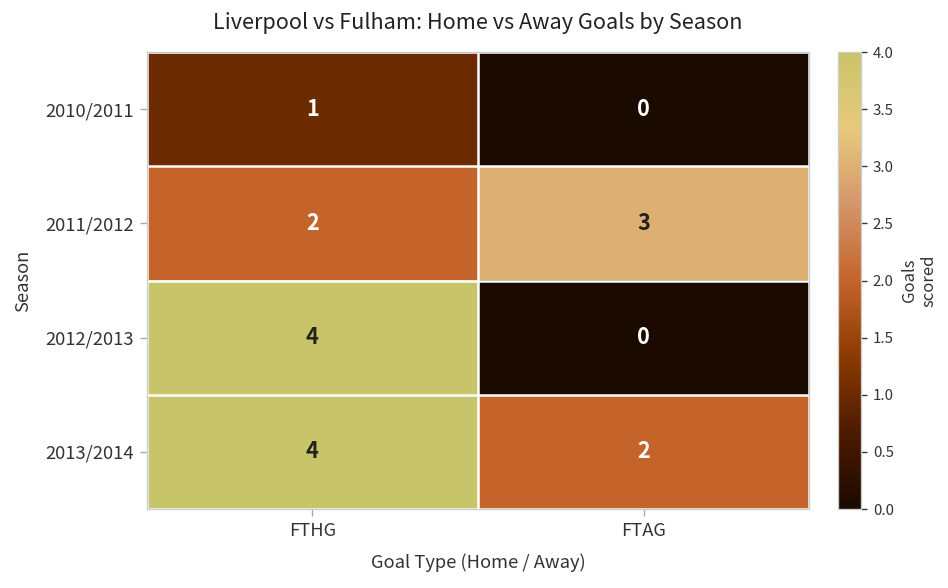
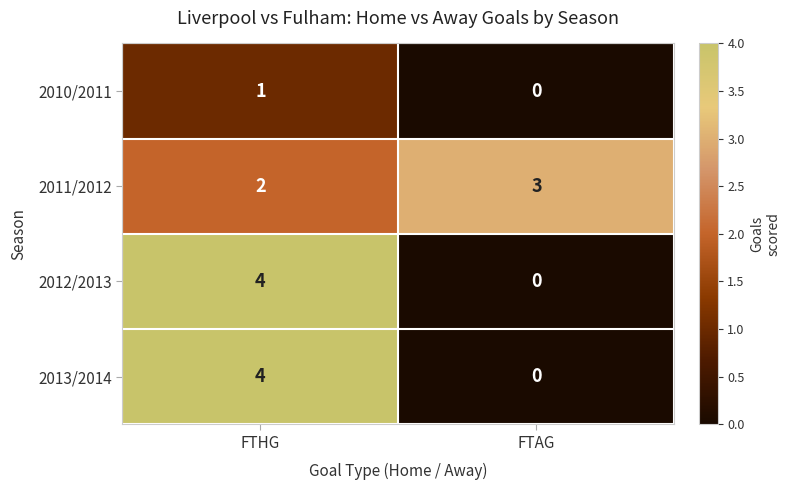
2013/2014, FTAG: 2 -> 0
